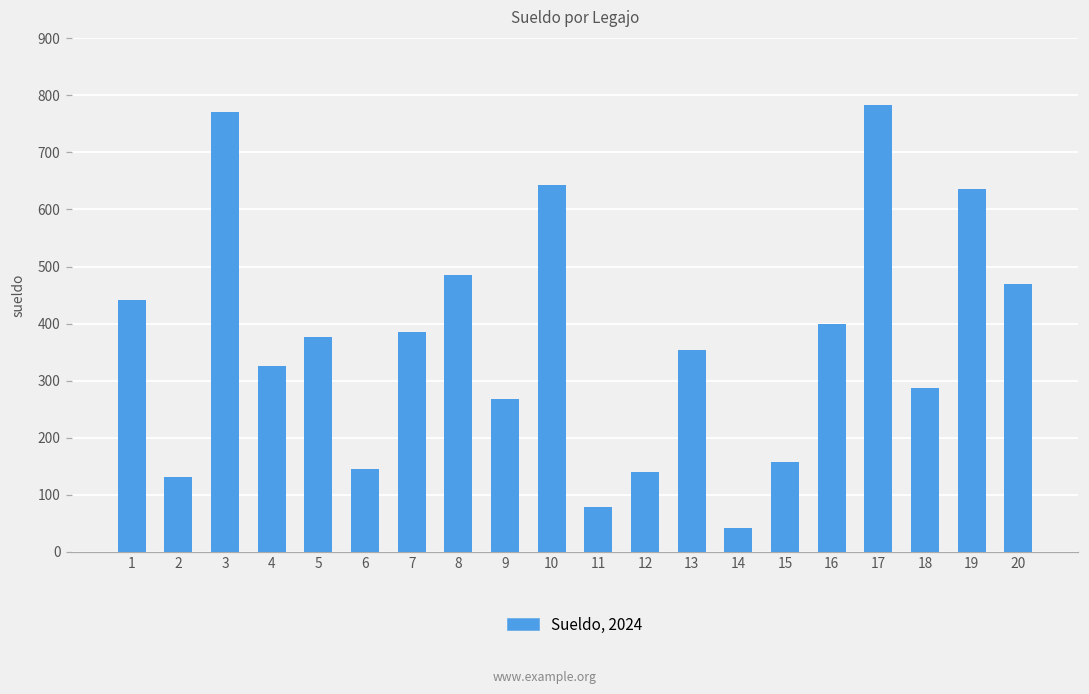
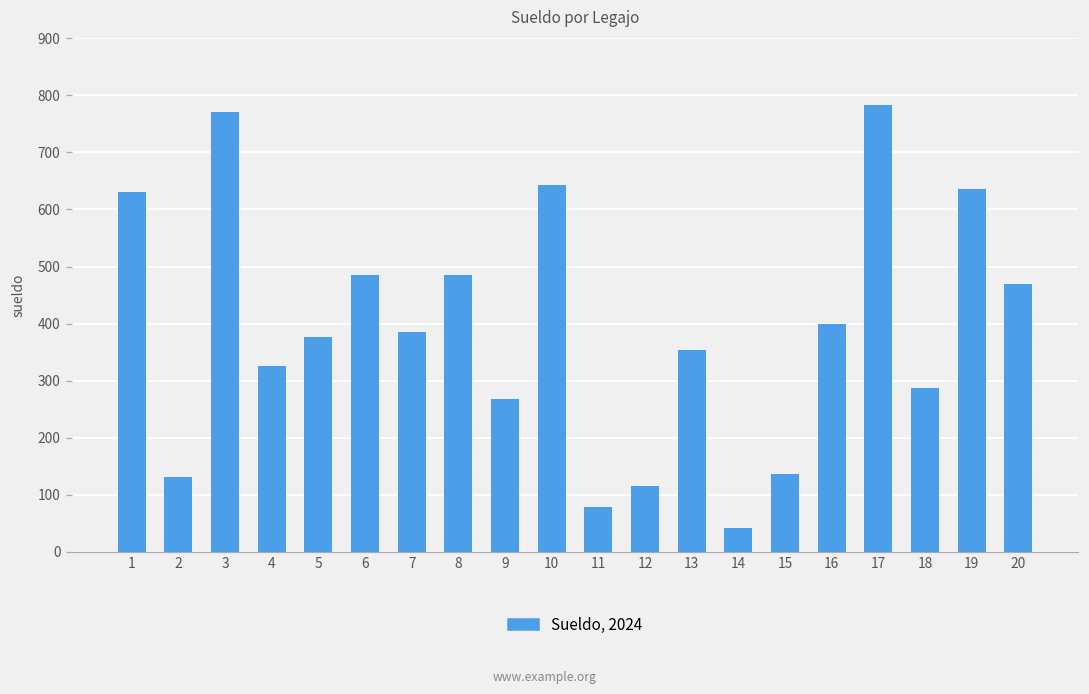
1: 440 -> 630
6: 140 -> 490
12: 140 -> 110
15: 160 -> 140
